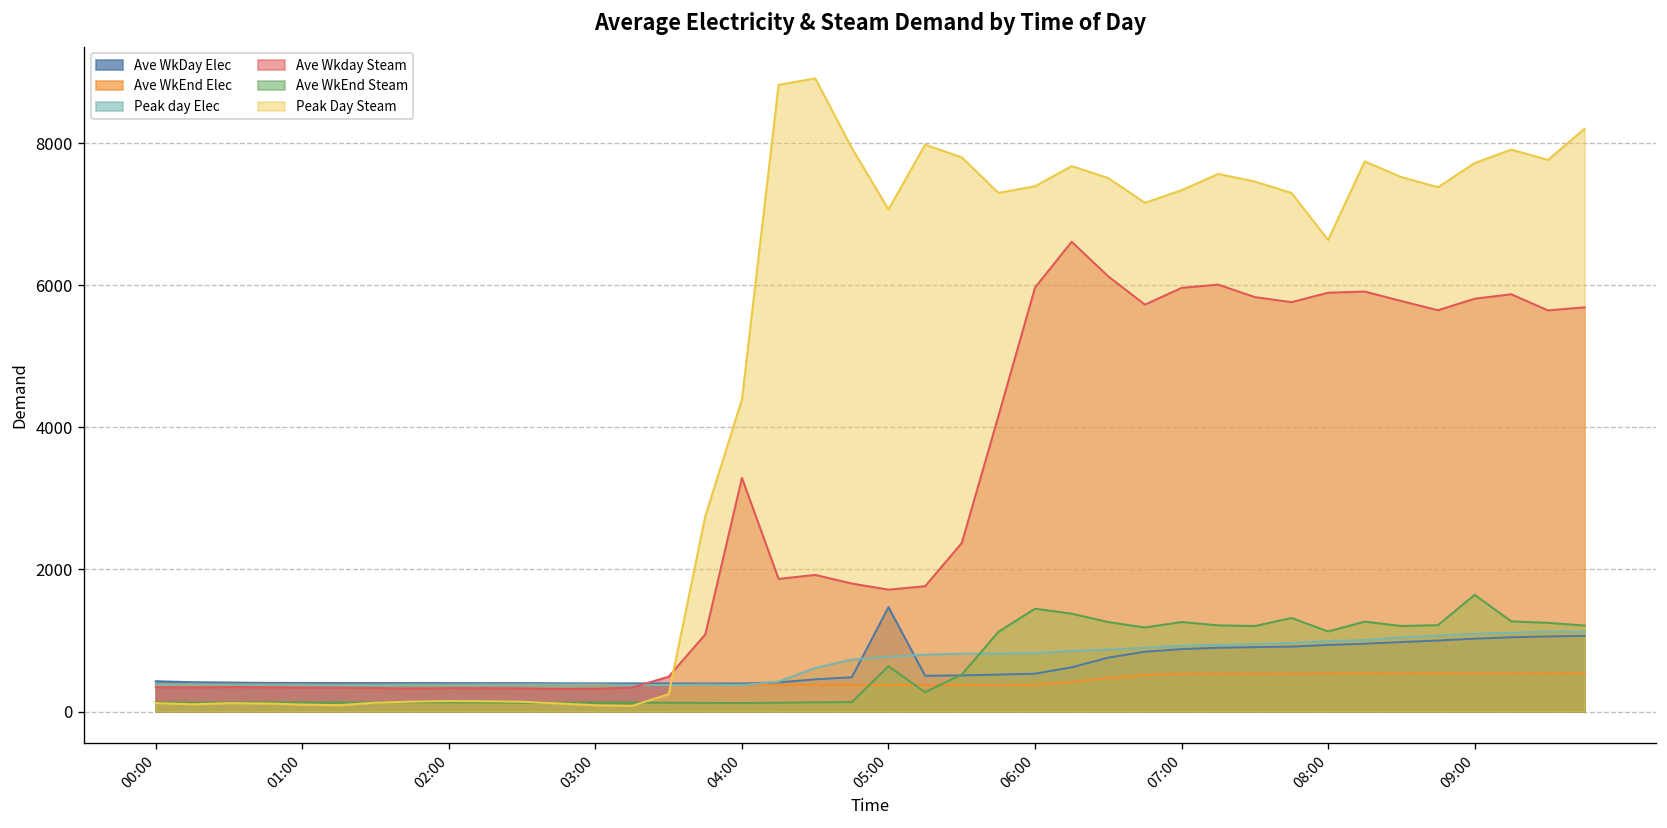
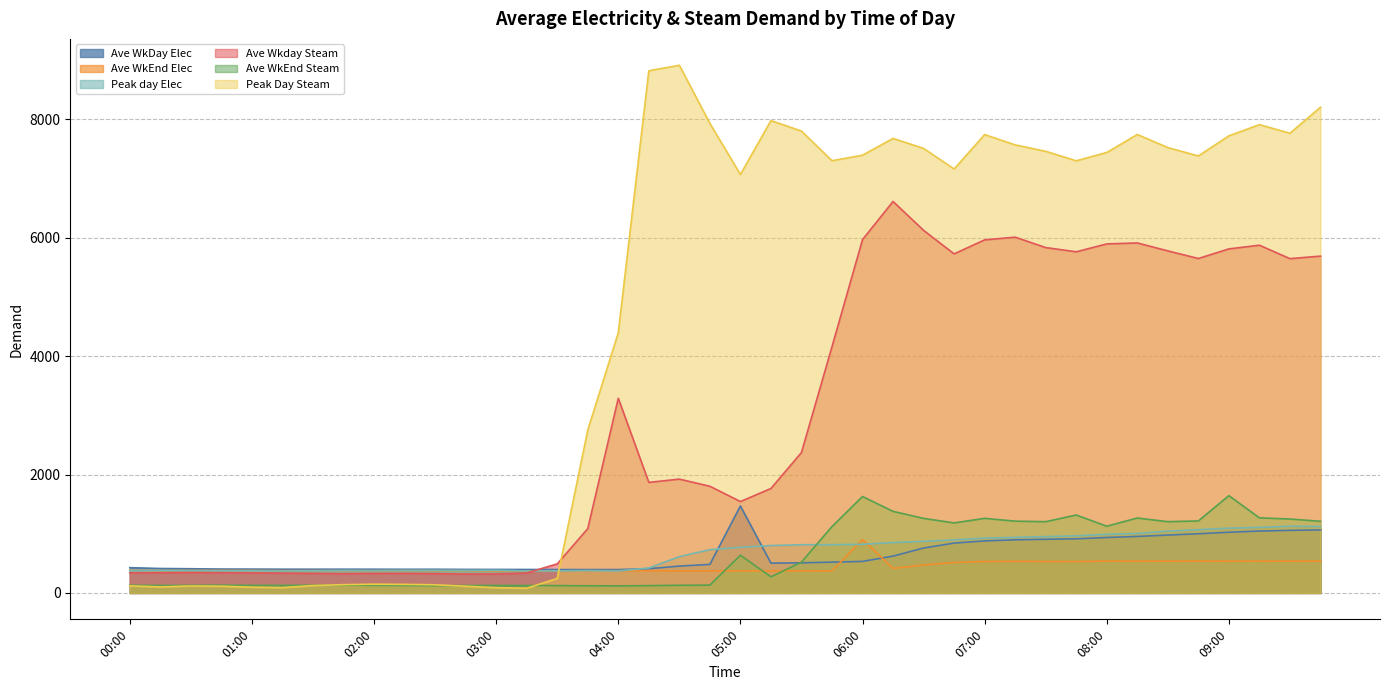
Ave Wkday Steam, 05:00: 1700 -> 1500
Ave WkEnd Elec, 06:00: 400 -> 900
Ave WkEnd Steam, 06:00: 1400 -> 1600
Peak Day Steam, 07:00: 7300 -> 7700
Peak Day Steam, 08:00: 6600 -> 7400
